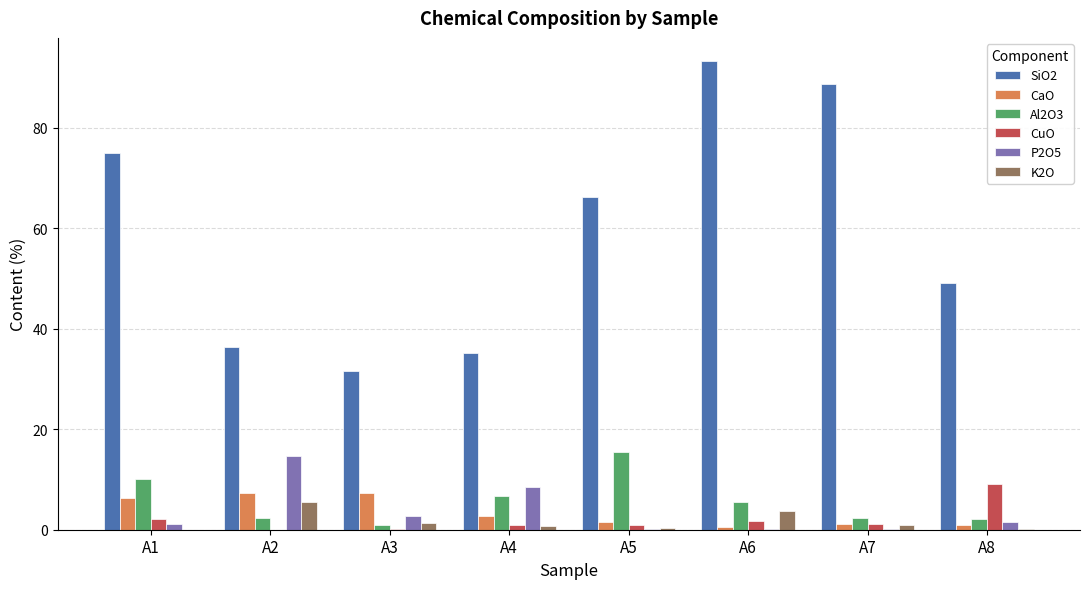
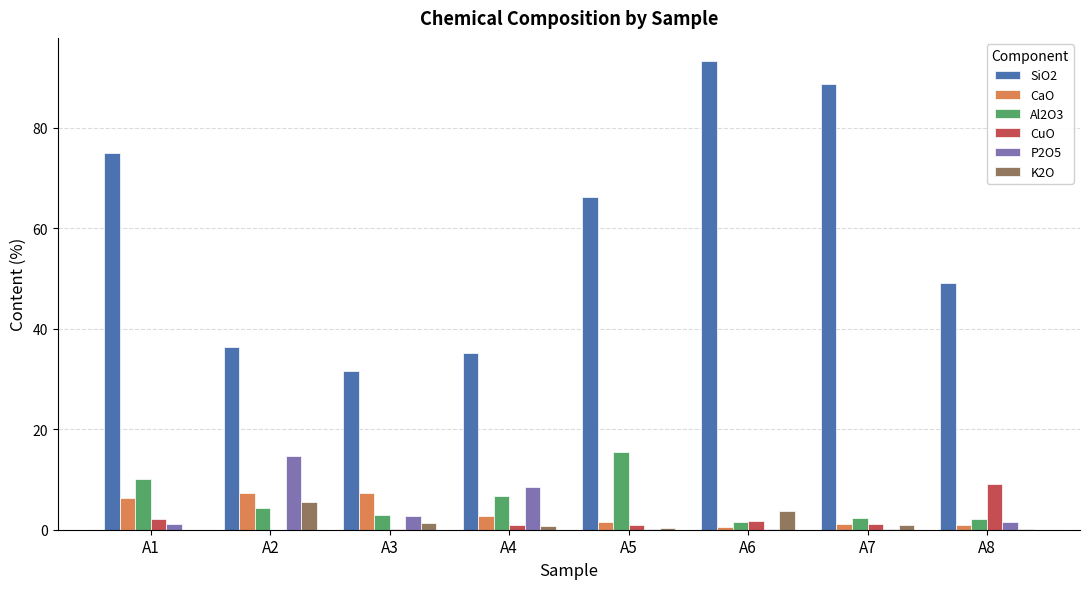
Al2O3, A2: 2 -> 4
Al2O3, A3: 1 -> 3
Al2O3, A6: 6 -> 2
